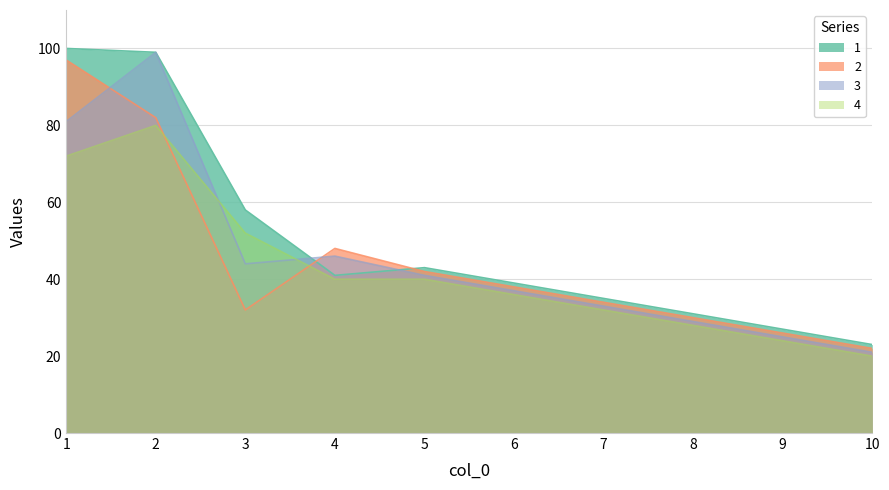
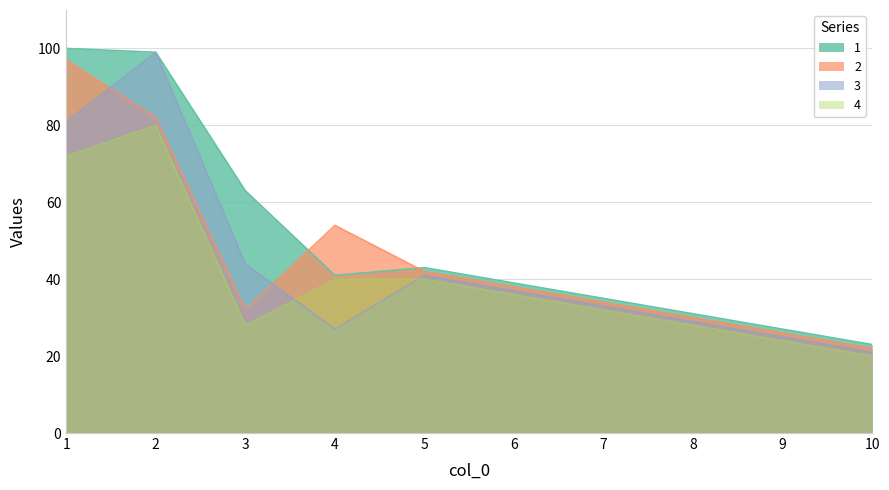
1, 3: 58 -> 63
4, 3: 52 -> 28
2, 4: 48 -> 54
3, 4: 46 -> 27
